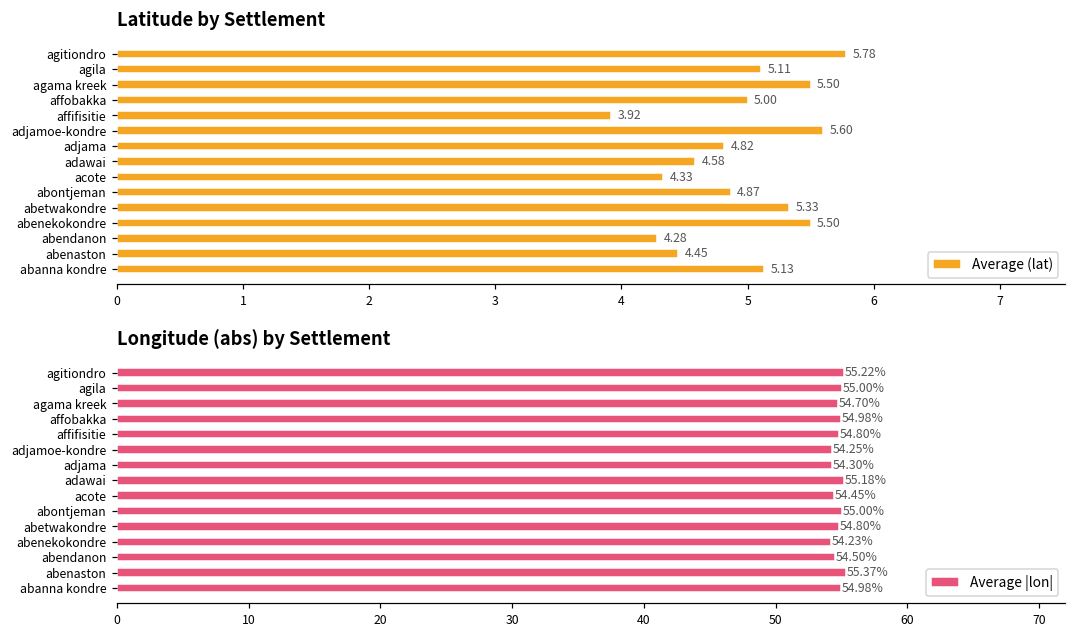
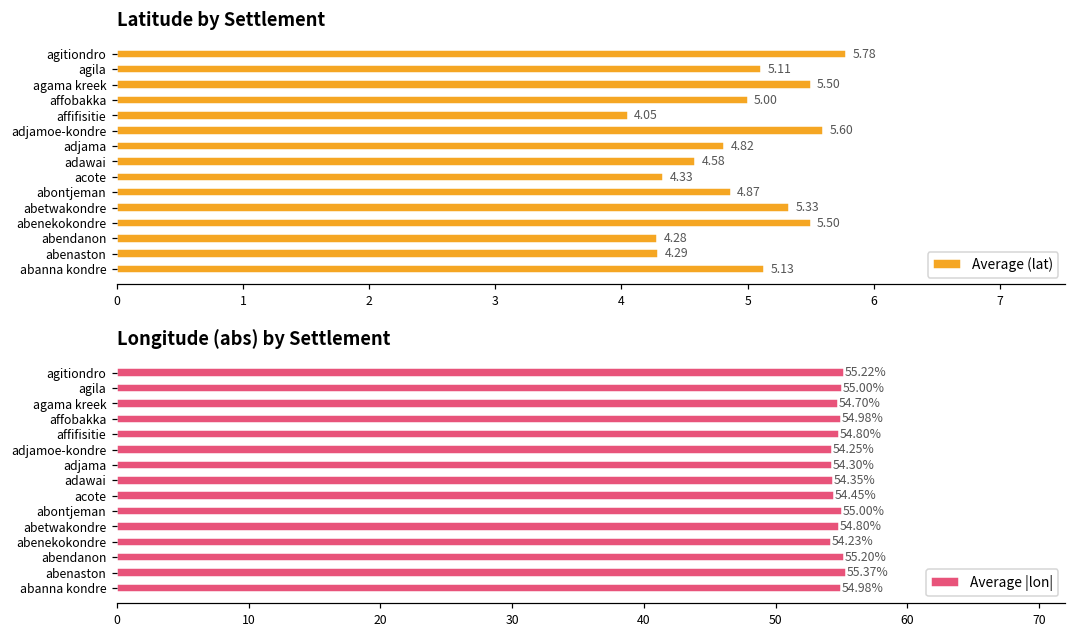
Latitude by Settlement, affifisitie: 3.92 -> 4.05
Latitude by Settlement, abenaston: 4.45 -> 4.29
Longitude (abs) by Settlement, adawai: 55.18% -> 54.35%
Longitude (abs) by Settlement, abendanon: 54.50% -> 55.20%
